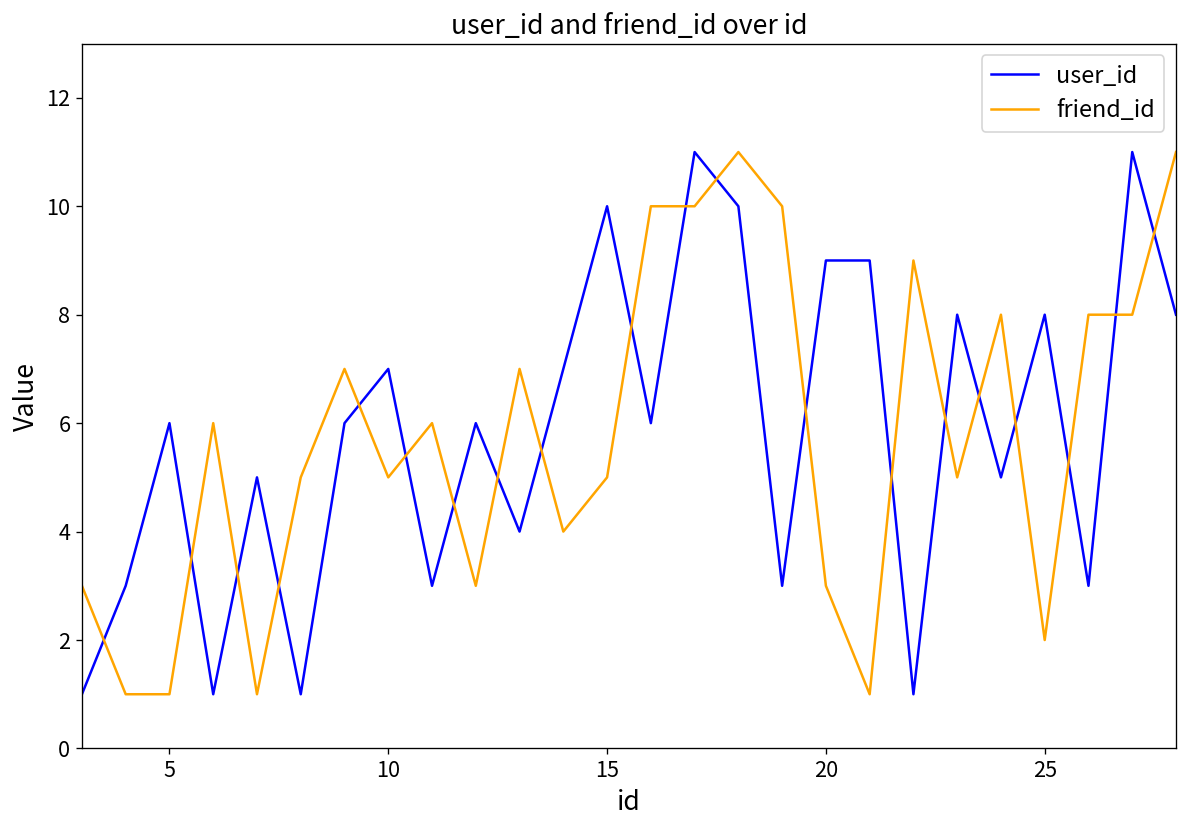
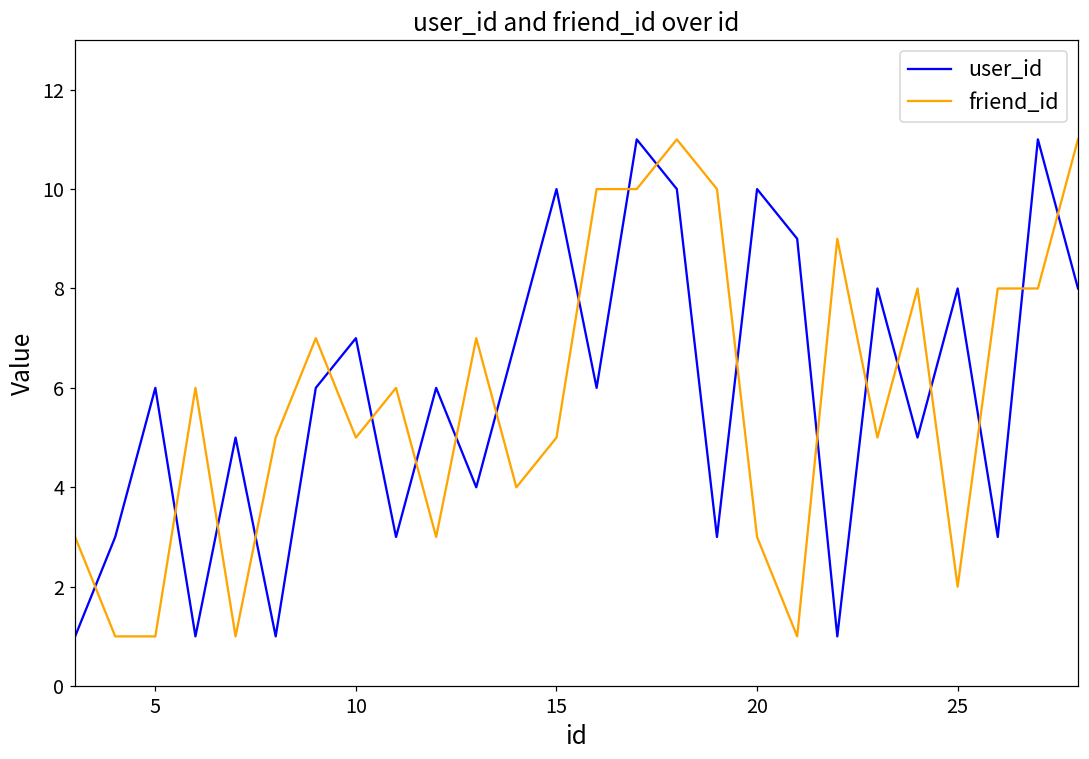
user_id, 20: 9 -> 10
